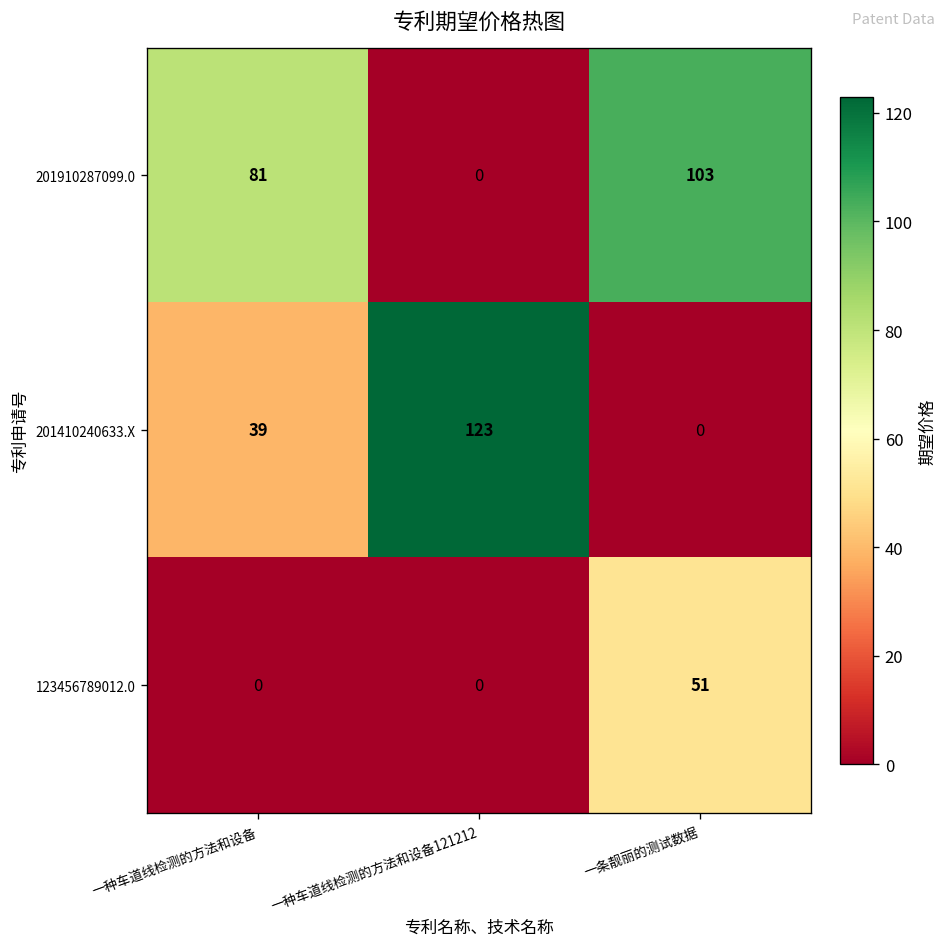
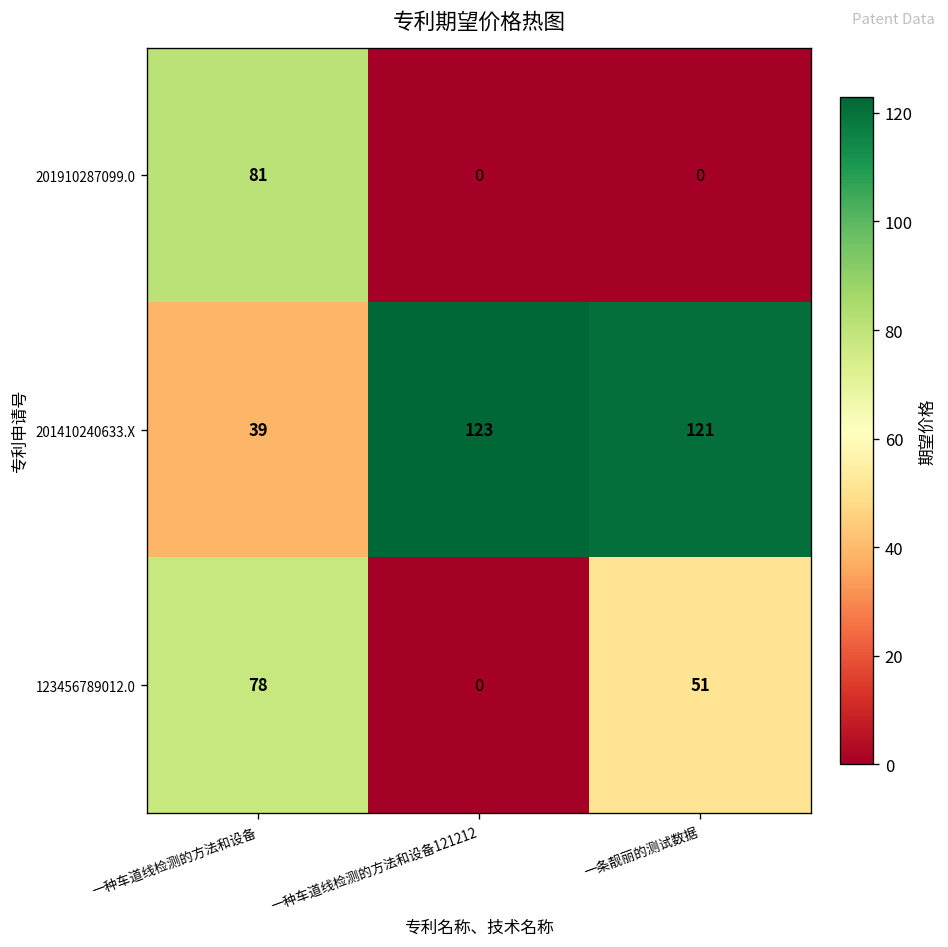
201910287099.0, 一条靓丽的测试数据: 103 -> 0
201410240633.X, 一条靓丽的测试数据: 0 -> 121
123456789012.0, 一种车道线检测的方法和设备: 0 -> 78
